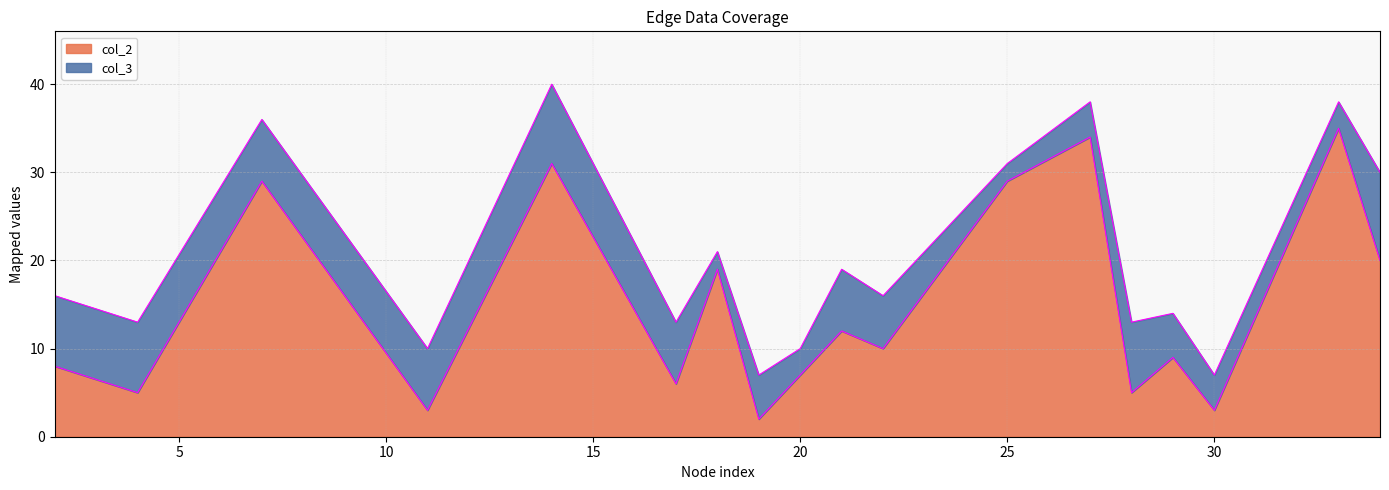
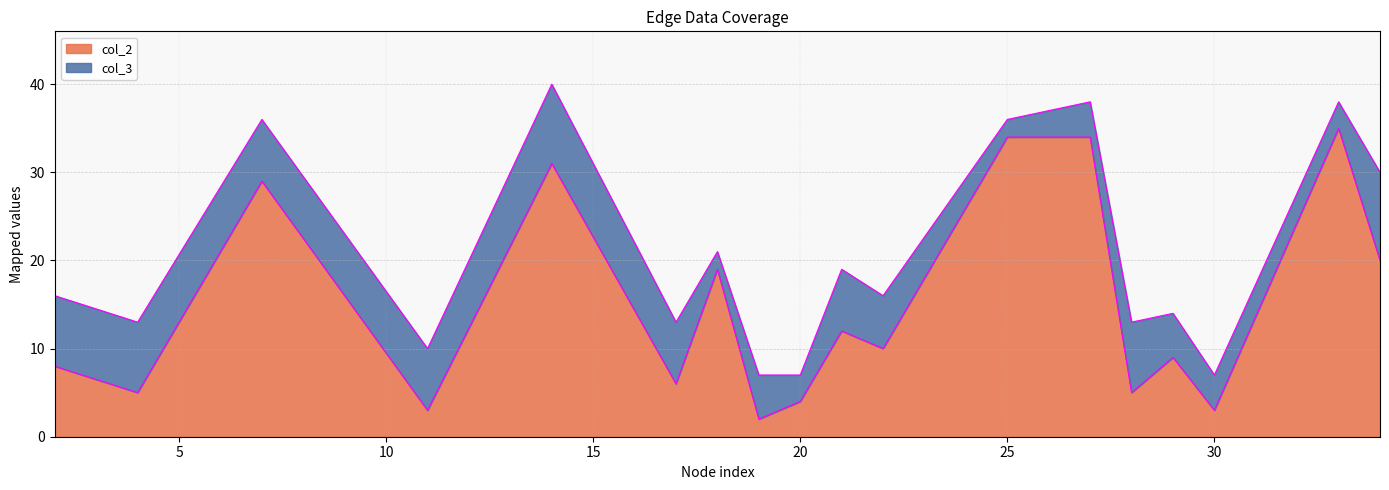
col_2, 20: 7 -> 4
col_2, 25: 29 -> 34
